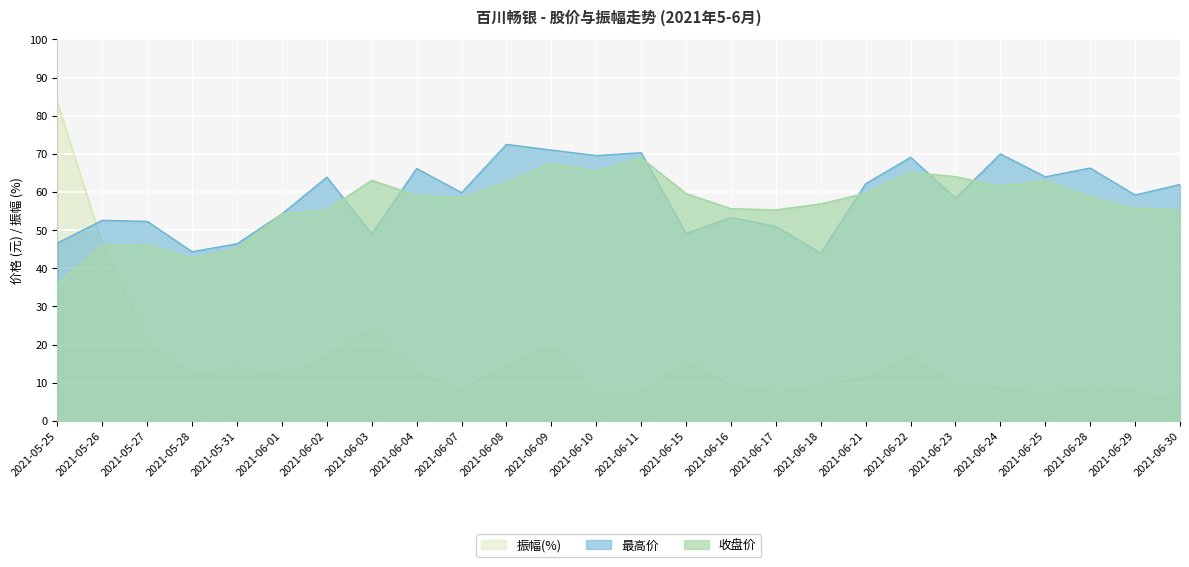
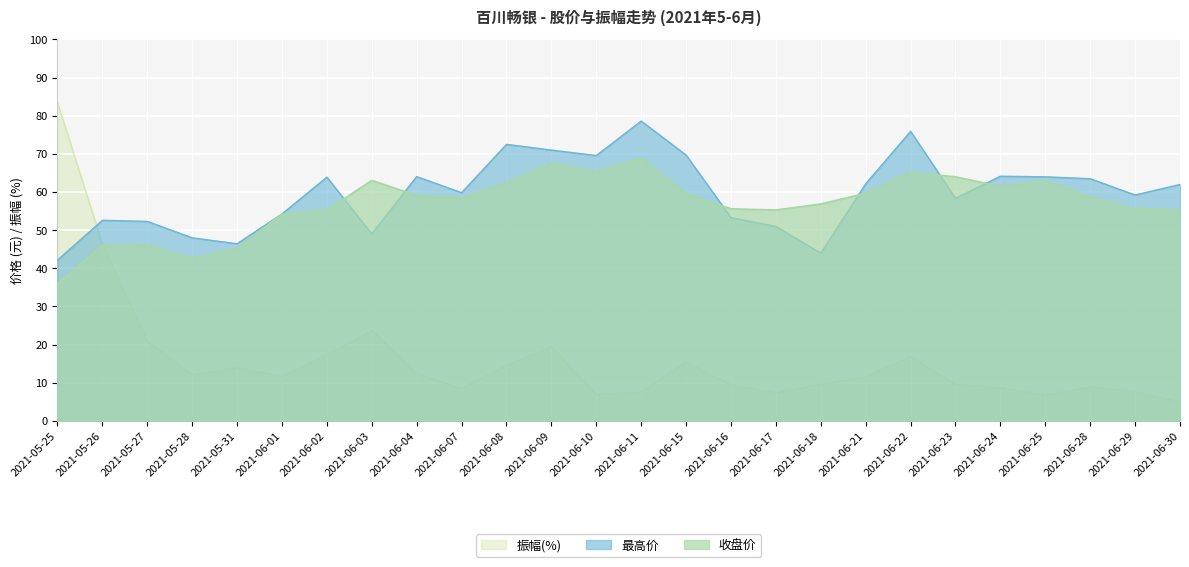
最高价, 2021-05-25: 47 -> 42
最高价, 2021-05-28: 44 -> 48
最高价, 2021-06-04: 66 -> 64
最高价, 2021-06-11: 70 -> 79
最高价, 2021-06-15: 49 -> 70
最高价, 2021-06-22: 69 -> 76
最高价, 2021-06-24: 70 -> 64
最高价, 2021-06-28: 66 -> 63
